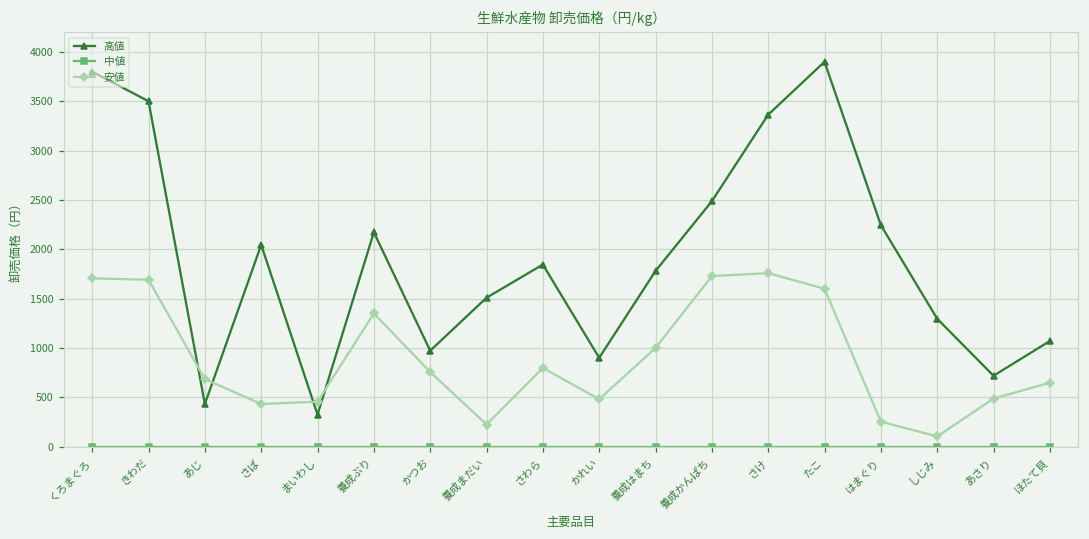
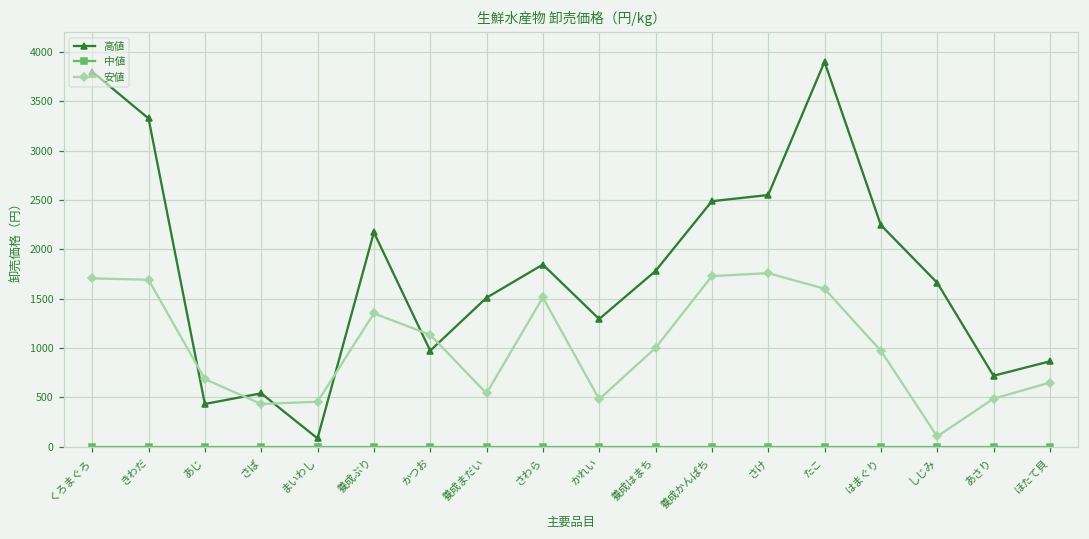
高値, きわだ: 3500 -> 3300
高値, さば: 2000 -> 500
高値, まいわし: 300 -> 100
安値, かつお: 800 -> 1100
安値, 養成まだい: 200 -> 500
安値, さわら: 800 -> 1500
高値, かれい: 900 -> 1300
高値, さけ: 3400 -> 2600
安値, はまぐり: 300 -> 1000
高値, しじみ: 1300 -> 1700
高値, ほたて貝: 1100 -> 900
